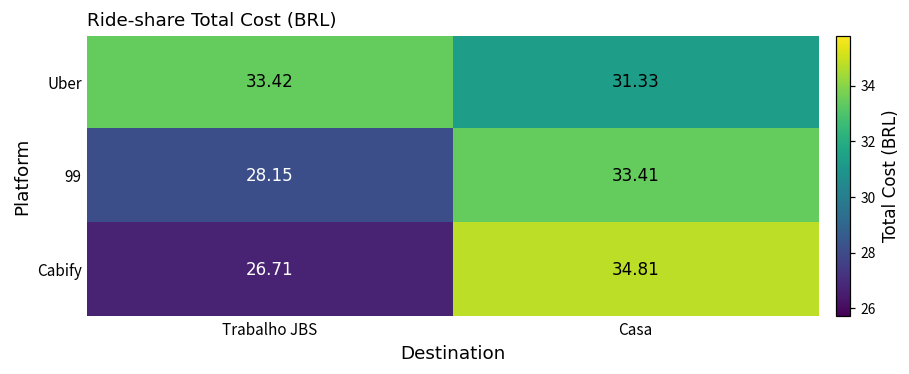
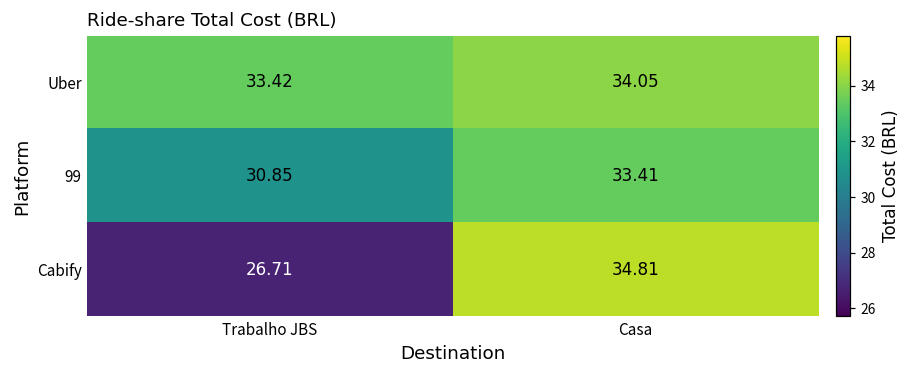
Uber, Casa: 31.33 -> 34.05
99, Trabalho JBS: 28.15 -> 30.85
